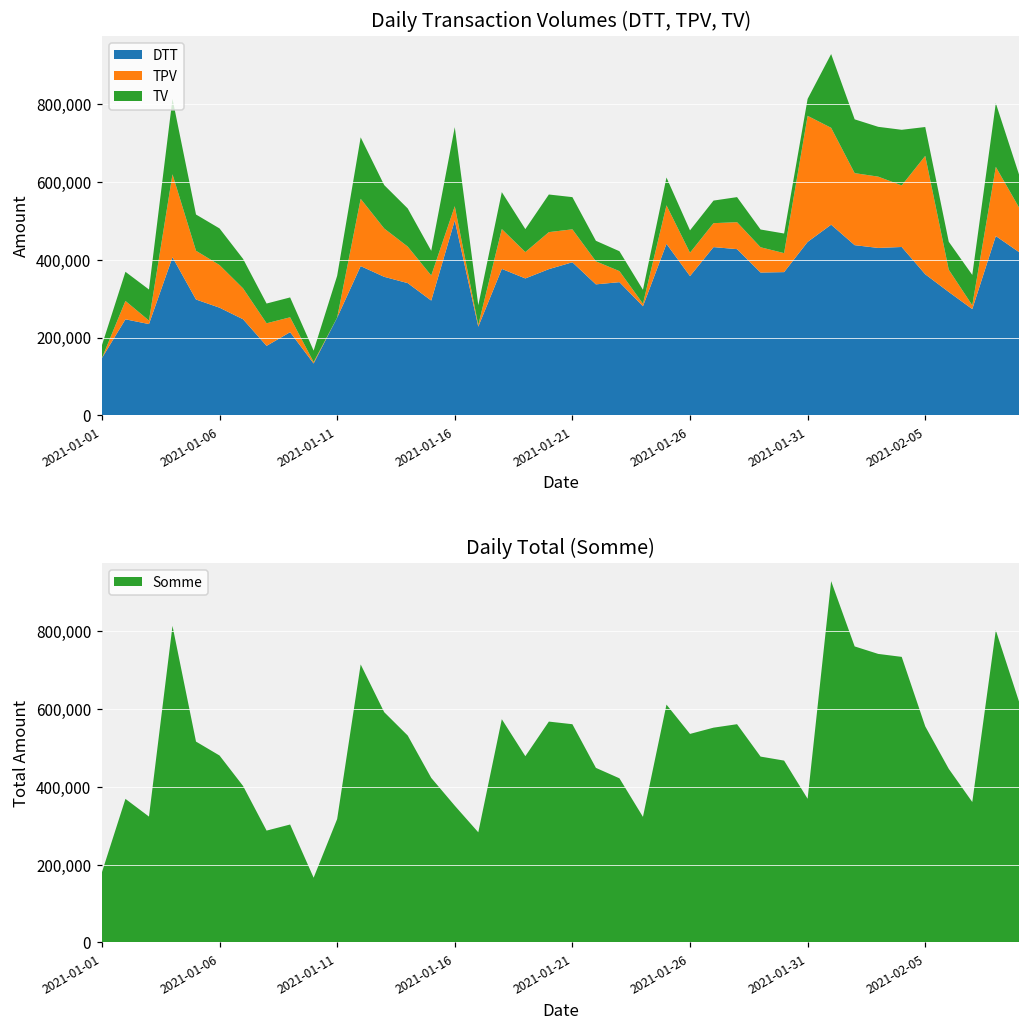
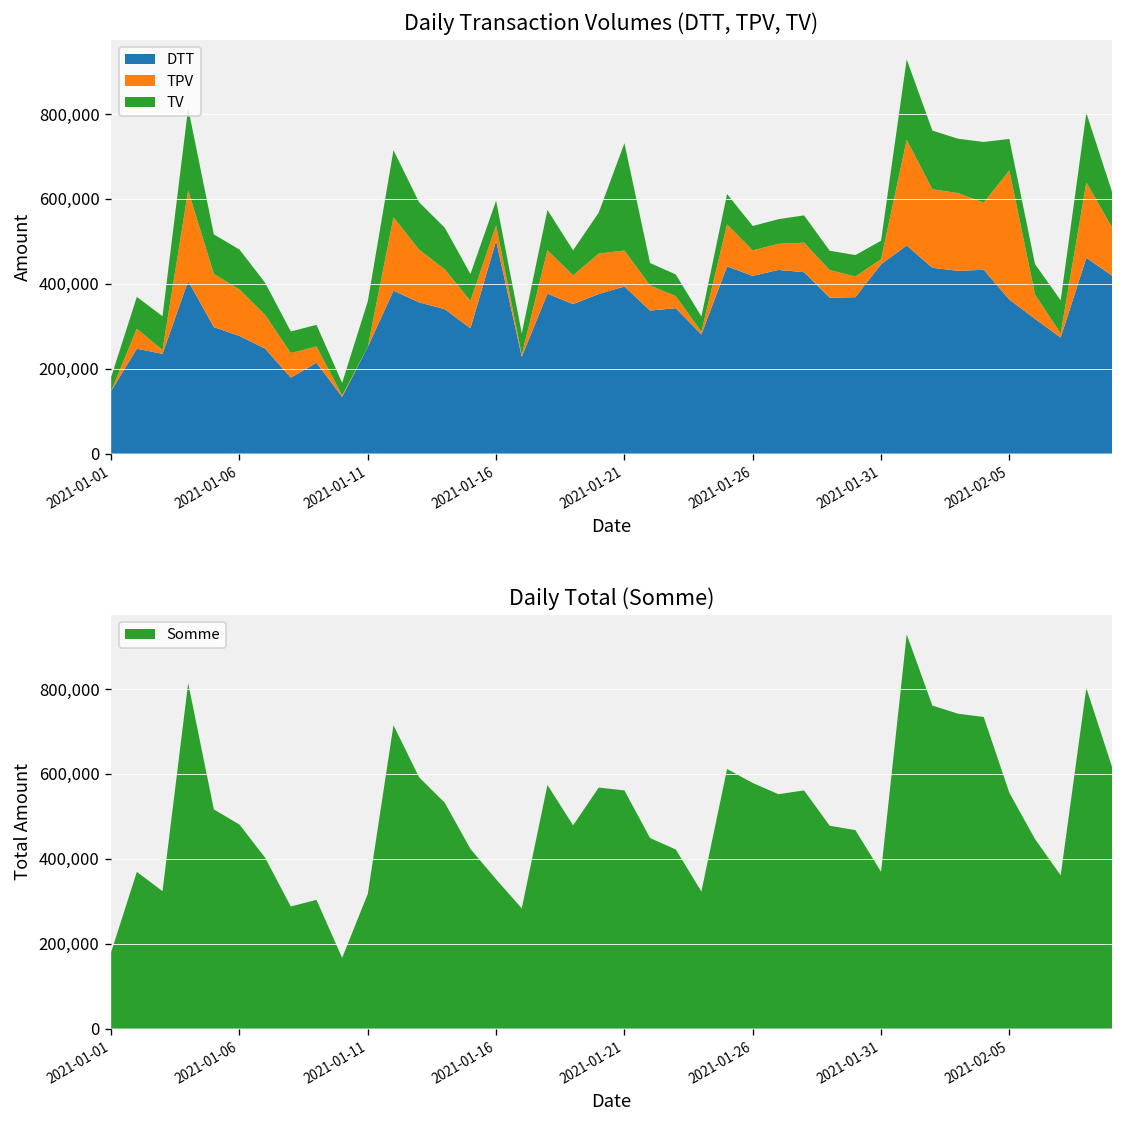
Daily Transaction Volumes (DTT, TPV, TV), TV, 2021-01-16: 200,000 -> 60,000
Daily Transaction Volumes (DTT, TPV, TV), TV, 2021-01-21: 80,000 -> 250,000
Daily Transaction Volumes (DTT, TPV, TV), DTT, 2021-01-26: 360,000 -> 420,000
Daily Transaction Volumes (DTT, TPV, TV), TPV, 2021-01-31: 320,000 -> 10,000
Daily Total (Somme), 2021-01-26: 540,000 -> 580,000
